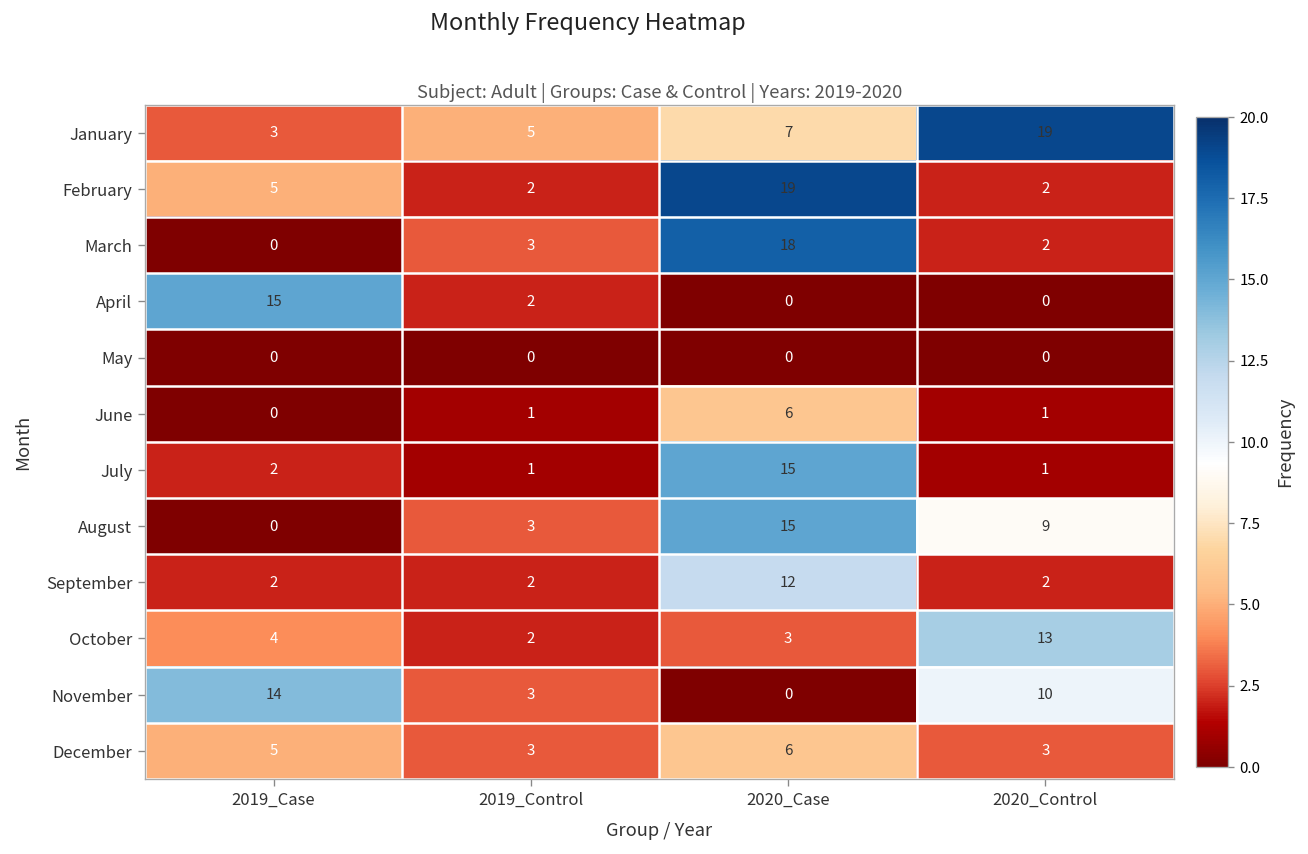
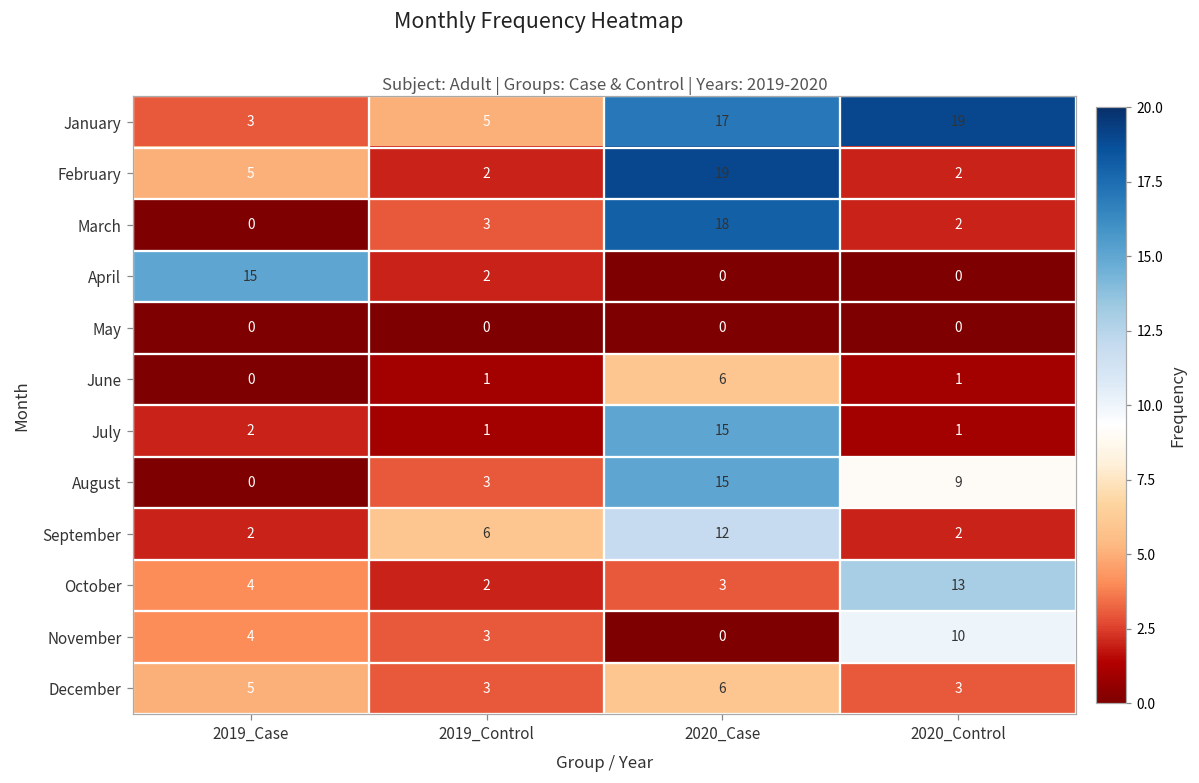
January, 2020_Case: 7 -> 17
September, 2019_Control: 2 -> 6
November, 2019_Case: 14 -> 4
